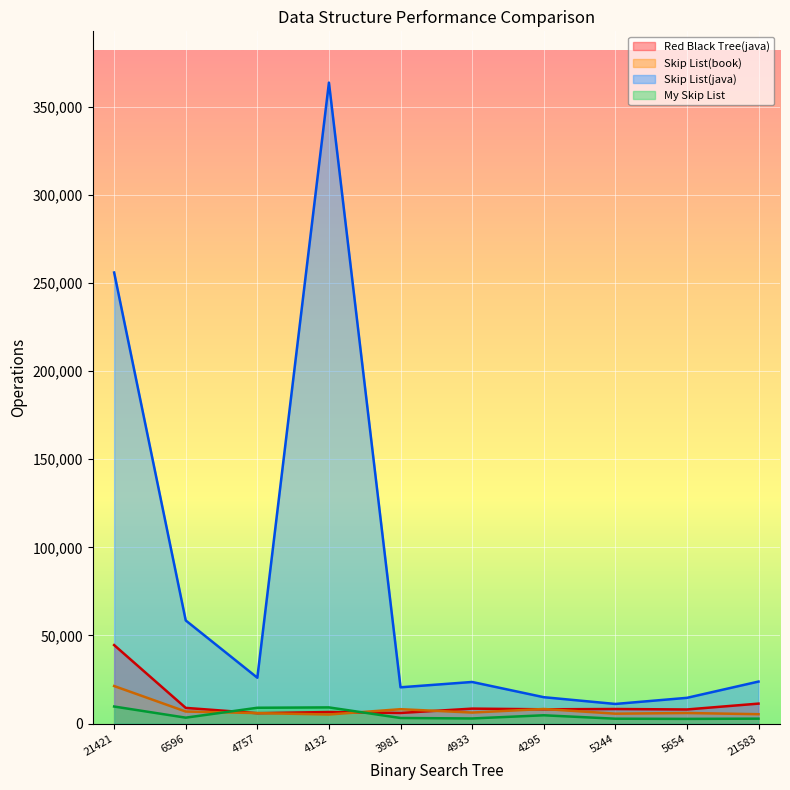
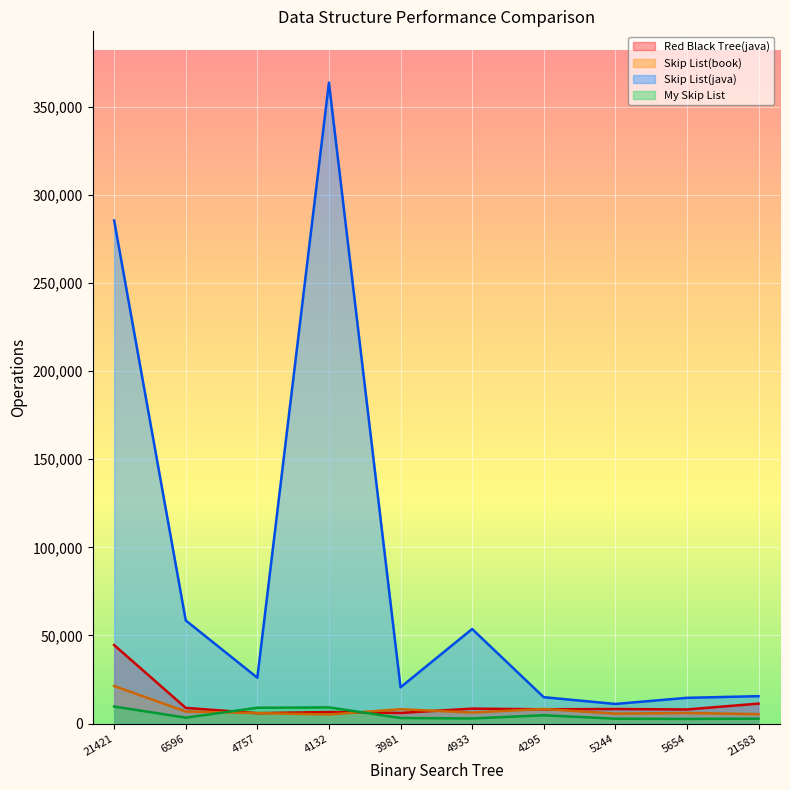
Skip List(java), 21421: 256,000 -> 286,000
Skip List(java), 4933: 24,000 -> 54,000
Skip List(java), 21583: 24,000 -> 16,000
